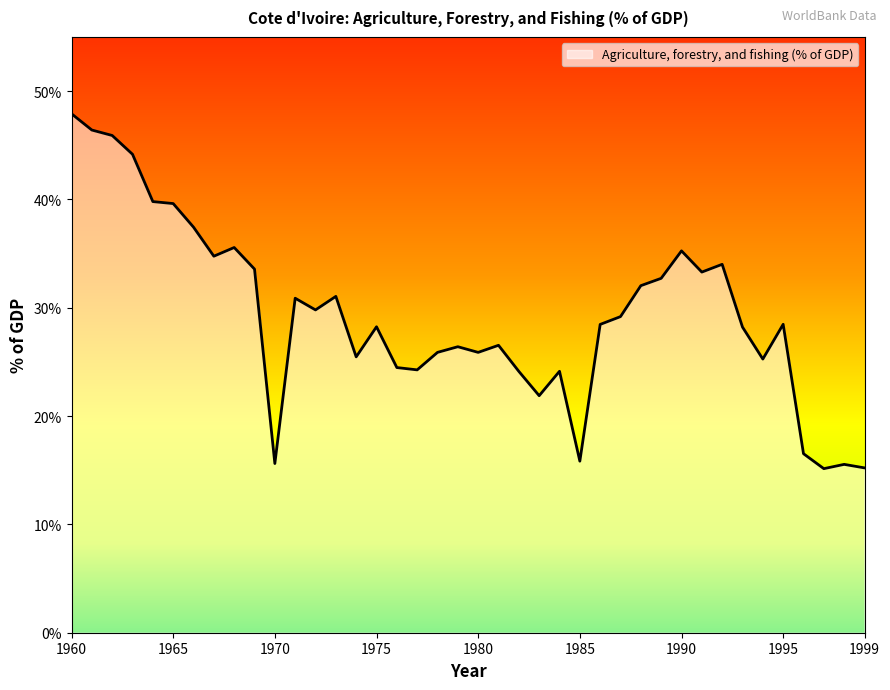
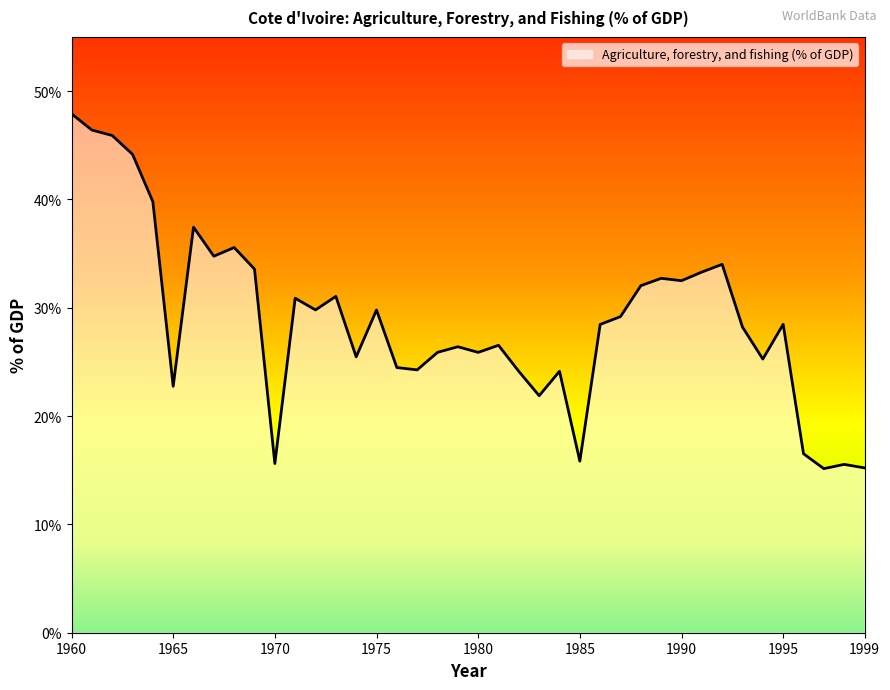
1965: 39.6% -> 22.8%
1975: 28.2% -> 29.8%
1990: 35.3% -> 32.5%
